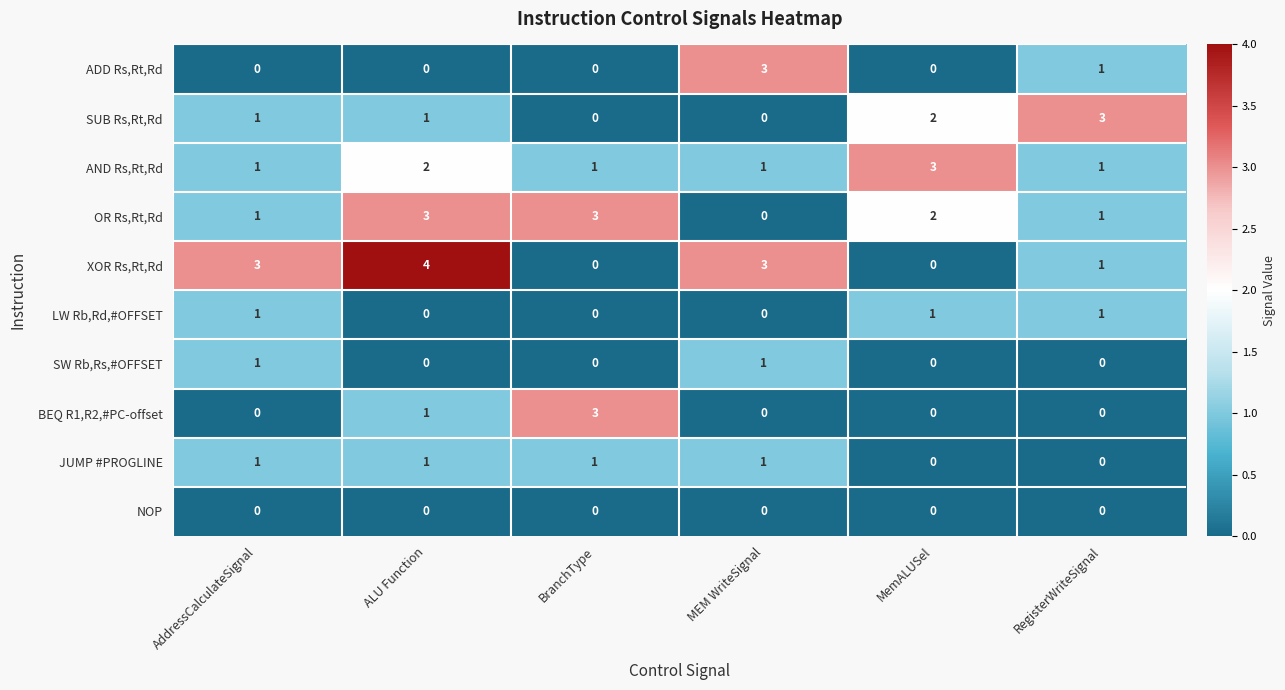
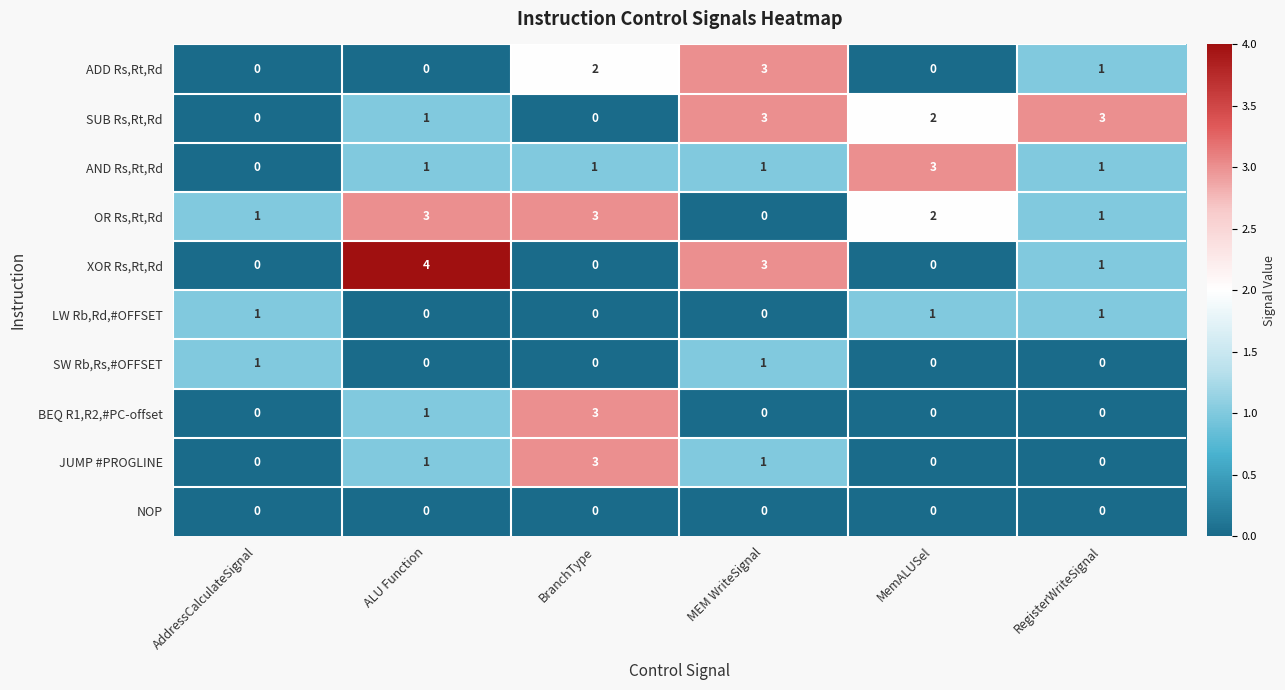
ADD Rs,Rt,Rd, BranchType: 0 -> 2
SUB Rs,Rt,Rd, AddressCalculateSignal: 1 -> 0
SUB Rs,Rt,Rd, MEM WriteSignal: 0 -> 3
AND Rs,Rt,Rd, AddressCalculateSignal: 1 -> 0
AND Rs,Rt,Rd, ALU Function: 2 -> 1
XOR Rs,Rt,Rd, AddressCalculateSignal: 3 -> 0
JUMP #PROGLINE, AddressCalculateSignal: 1 -> 0
JUMP #PROGLINE, BranchType: 1 -> 3
